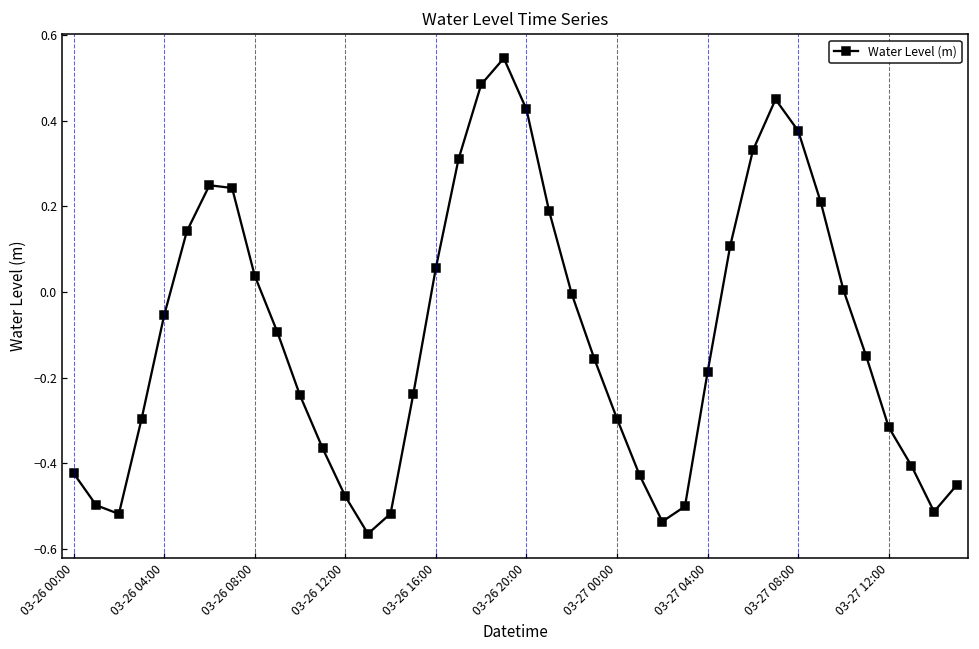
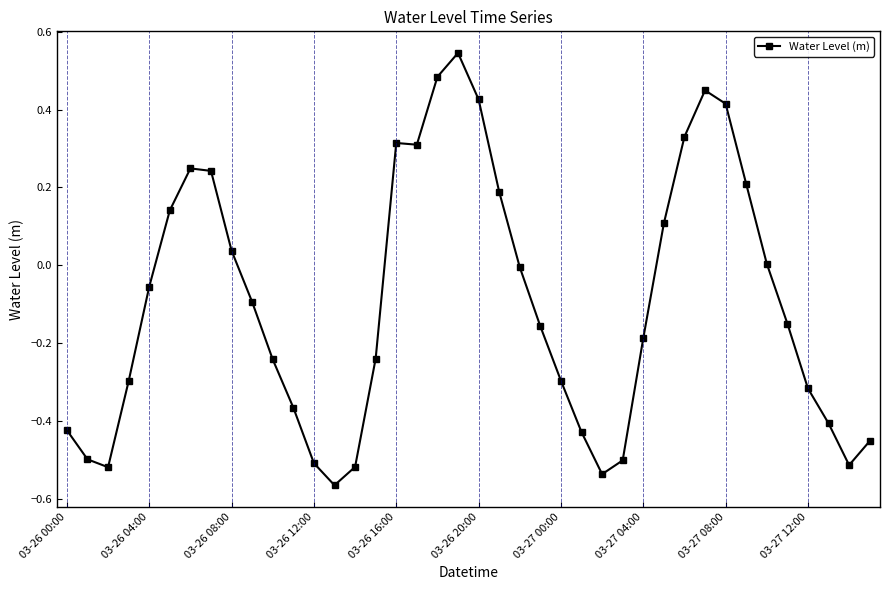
03-26 12:00: -0.48 -> -0.51
03-26 16:00: 0.06 -> 0.31
03-27 08:00: 0.38 -> 0.42
